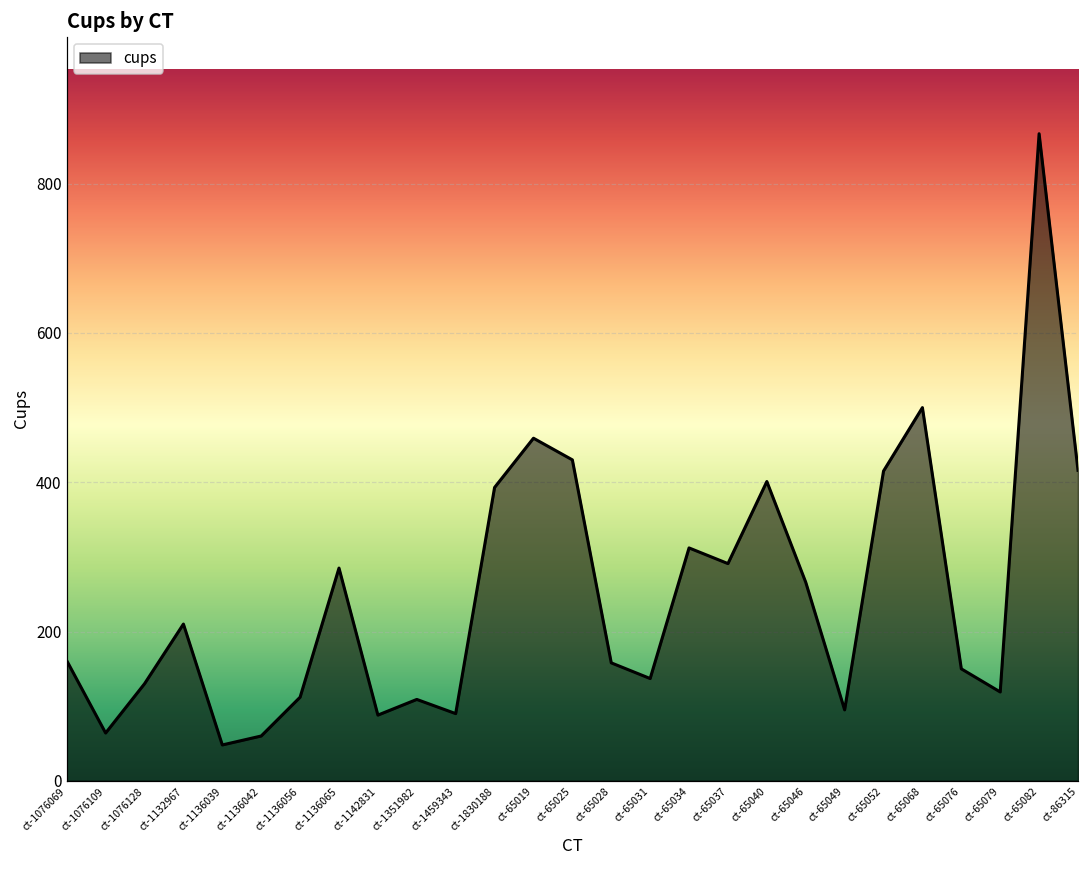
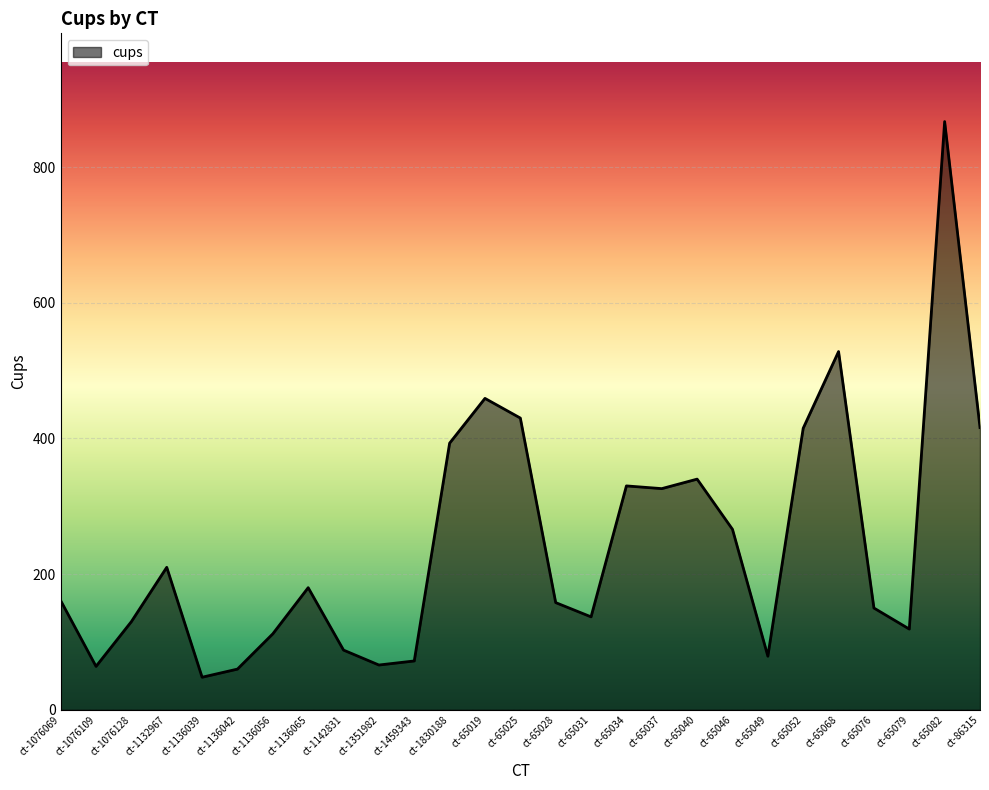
ct-1136065: 290 -> 180
ct-1351982: 110 -> 70
ct-1459343: 90 -> 70
ct-65034: 310 -> 330
ct-65037: 290 -> 330
ct-65040: 400 -> 340
ct-65049: 100 -> 80
ct-65068: 500 -> 530
